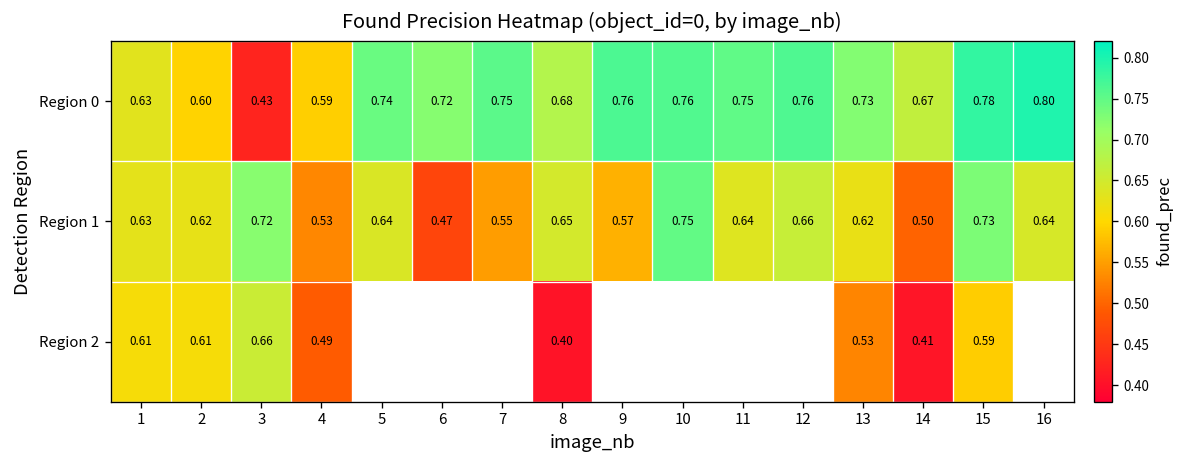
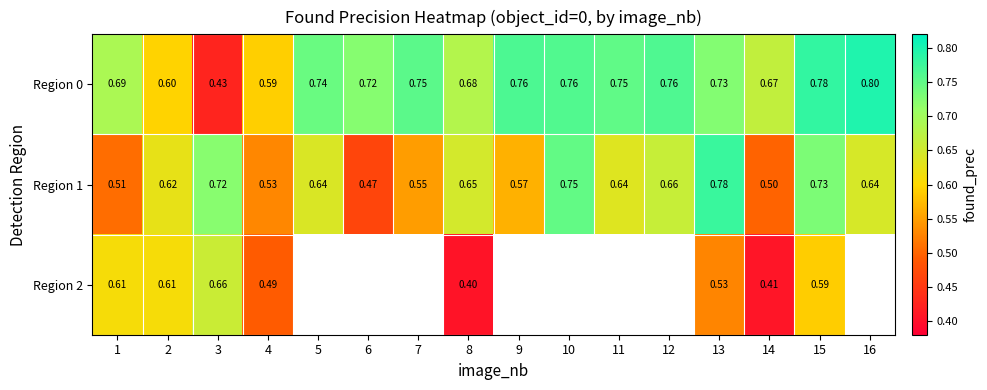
Region 0, 1: 0.63 -> 0.69
Region 1, 1: 0.63 -> 0.51
Region 1, 13: 0.62 -> 0.78
